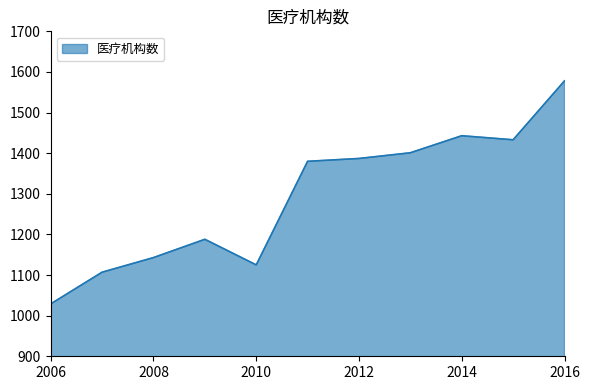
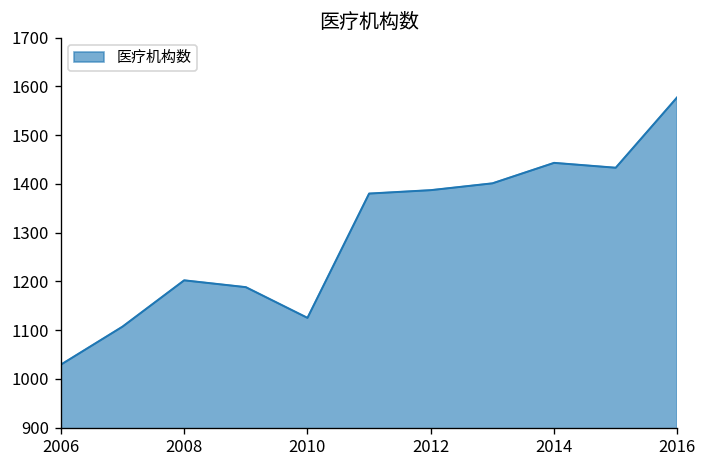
2008: 1140 -> 1200
